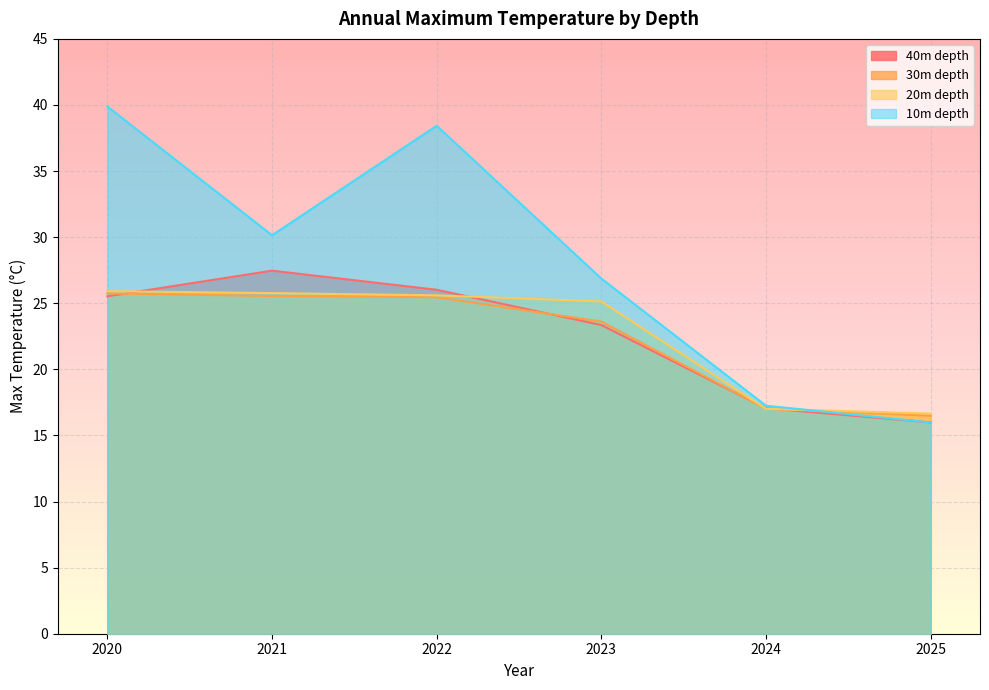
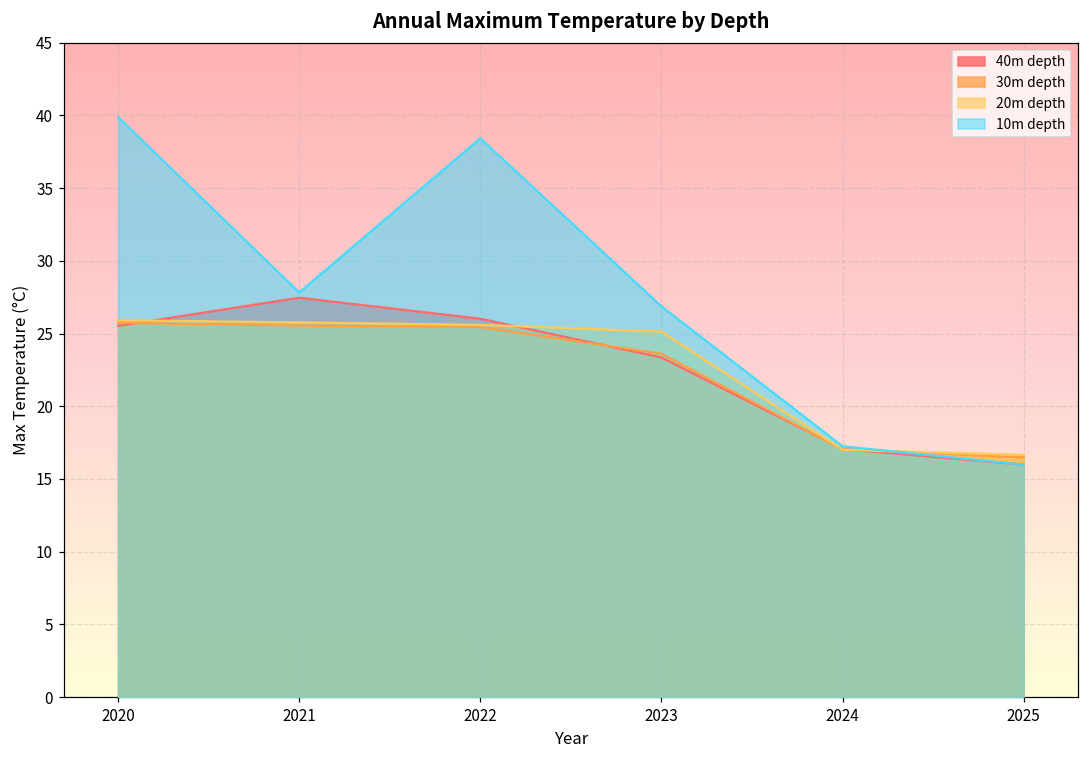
10m depth, 2021: 30.1 -> 27.8
